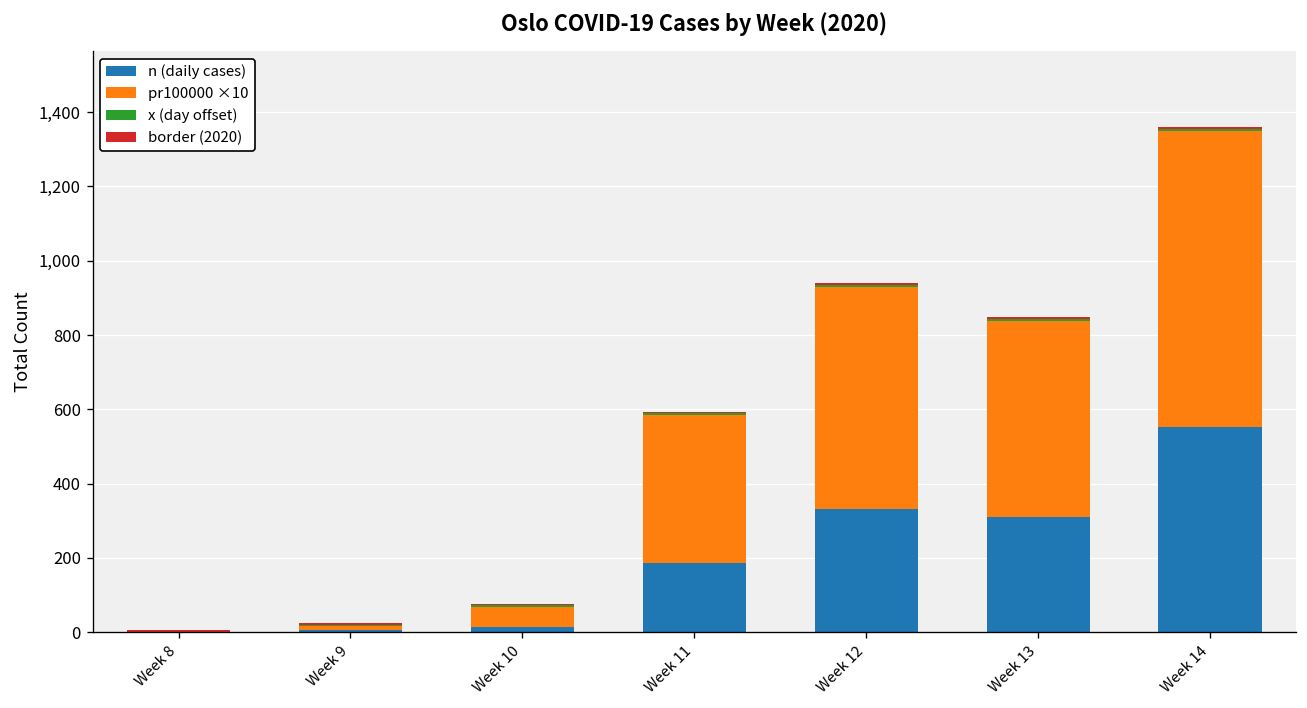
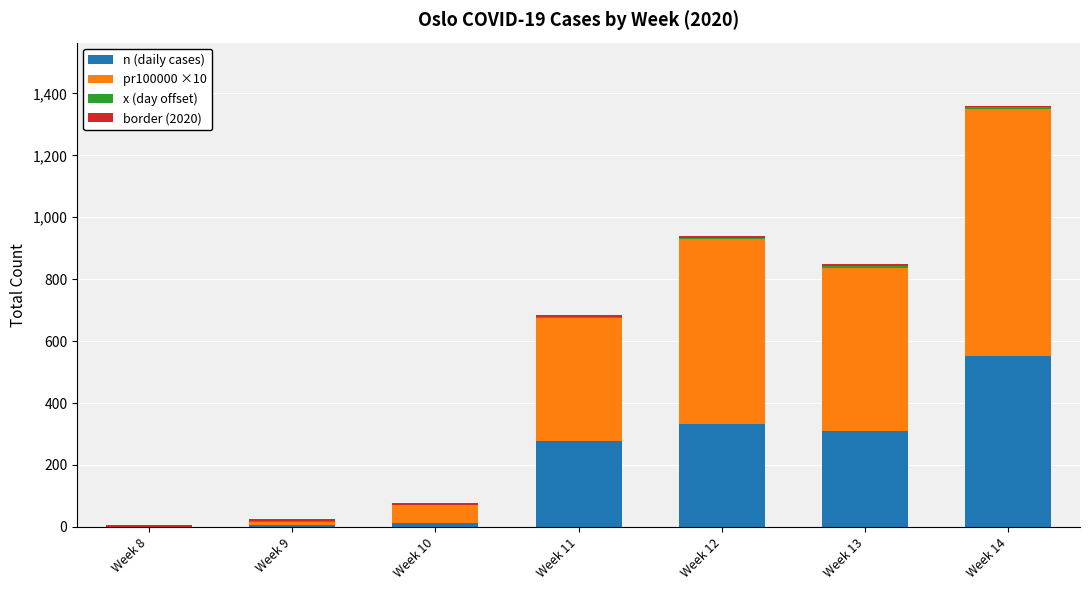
n (daily cases), Week 11: 190 -> 280
